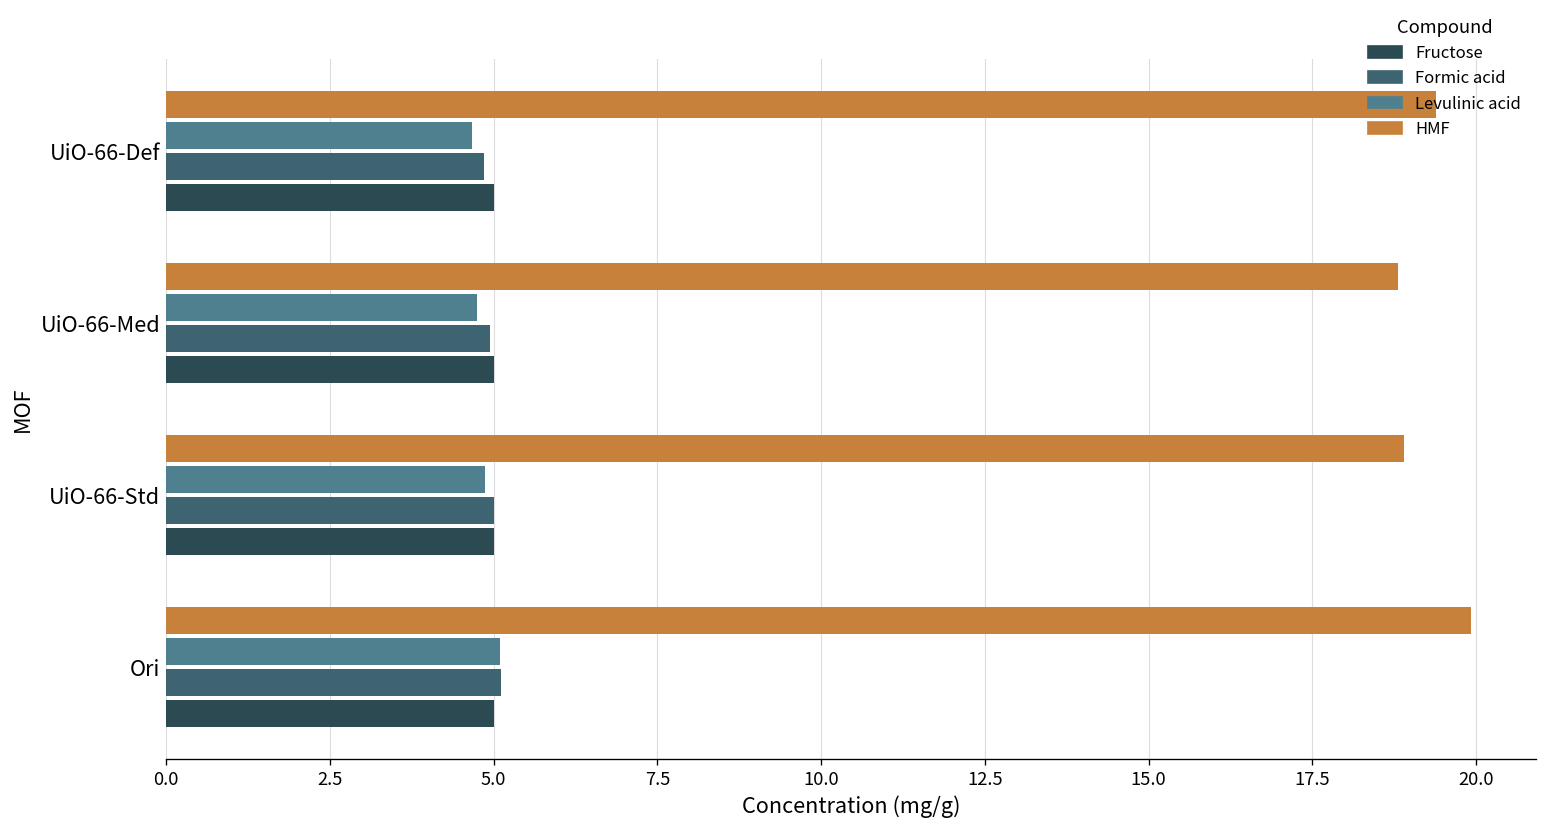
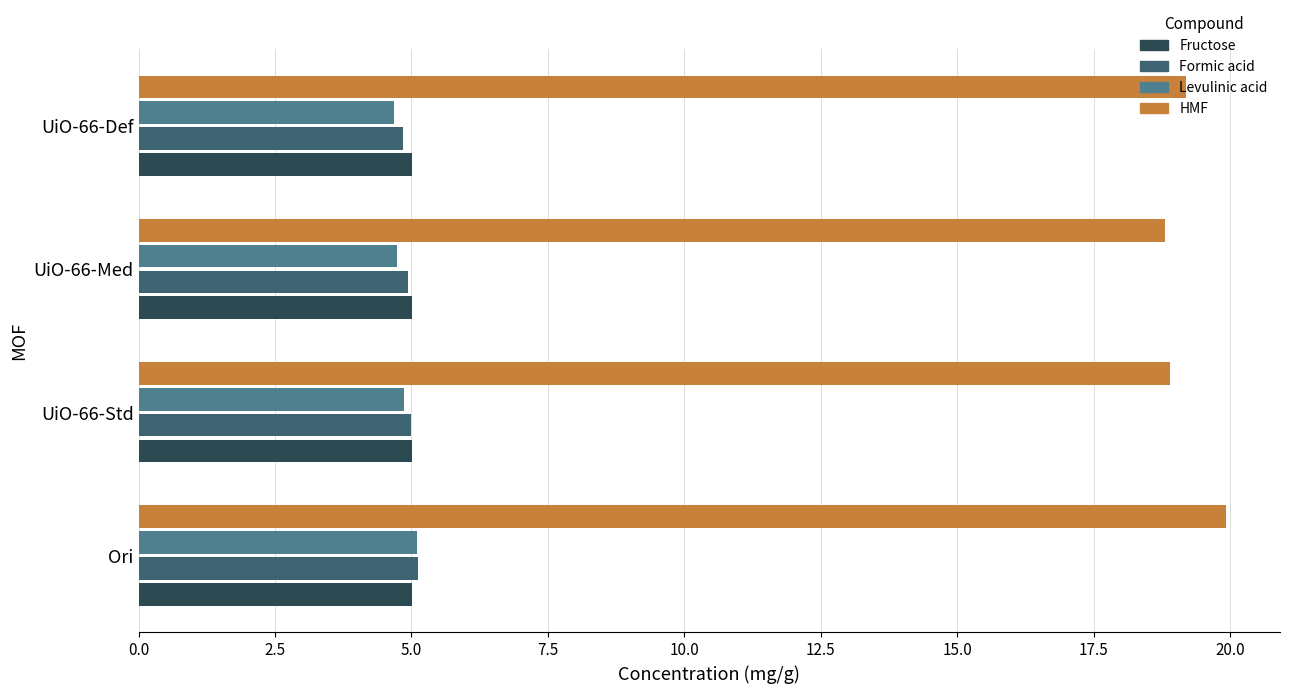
HMF, UiO-66-Def: 19.4 -> 19.2
